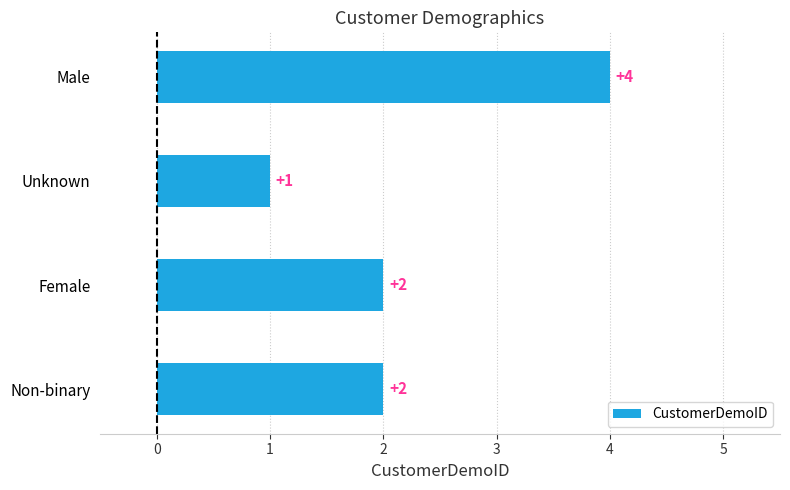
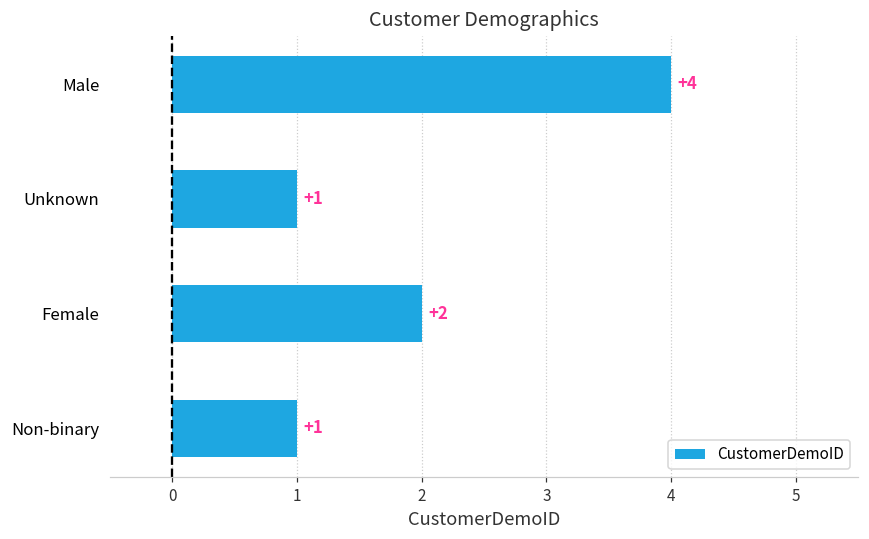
Non-binary: +2 -> +1
